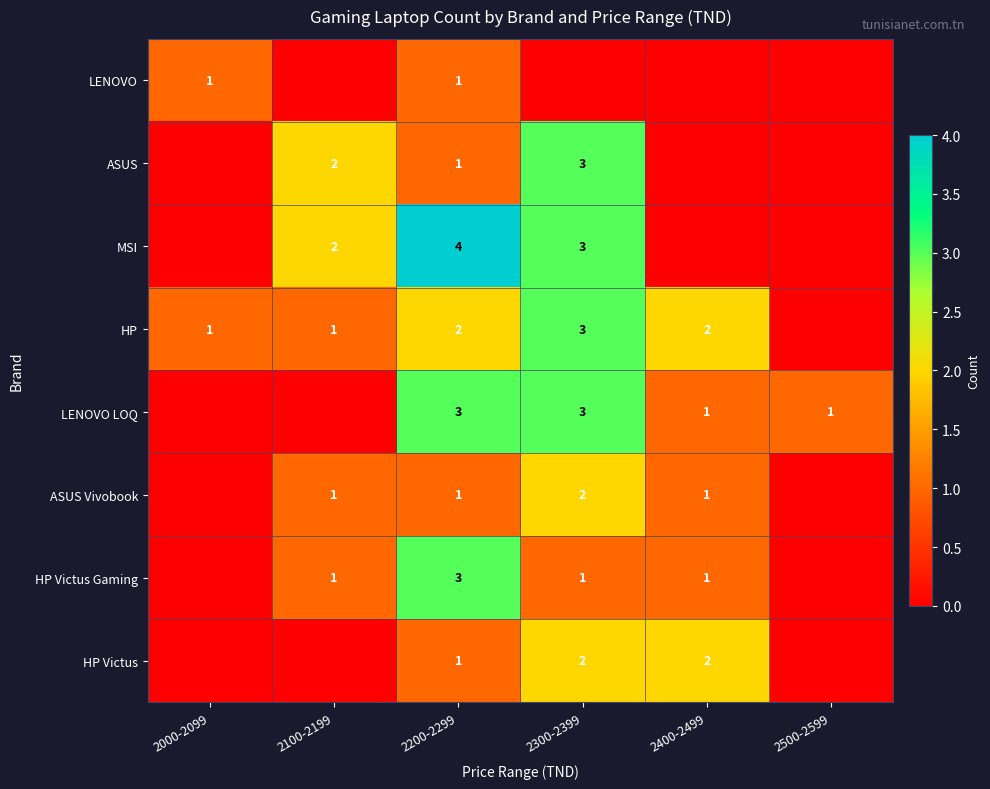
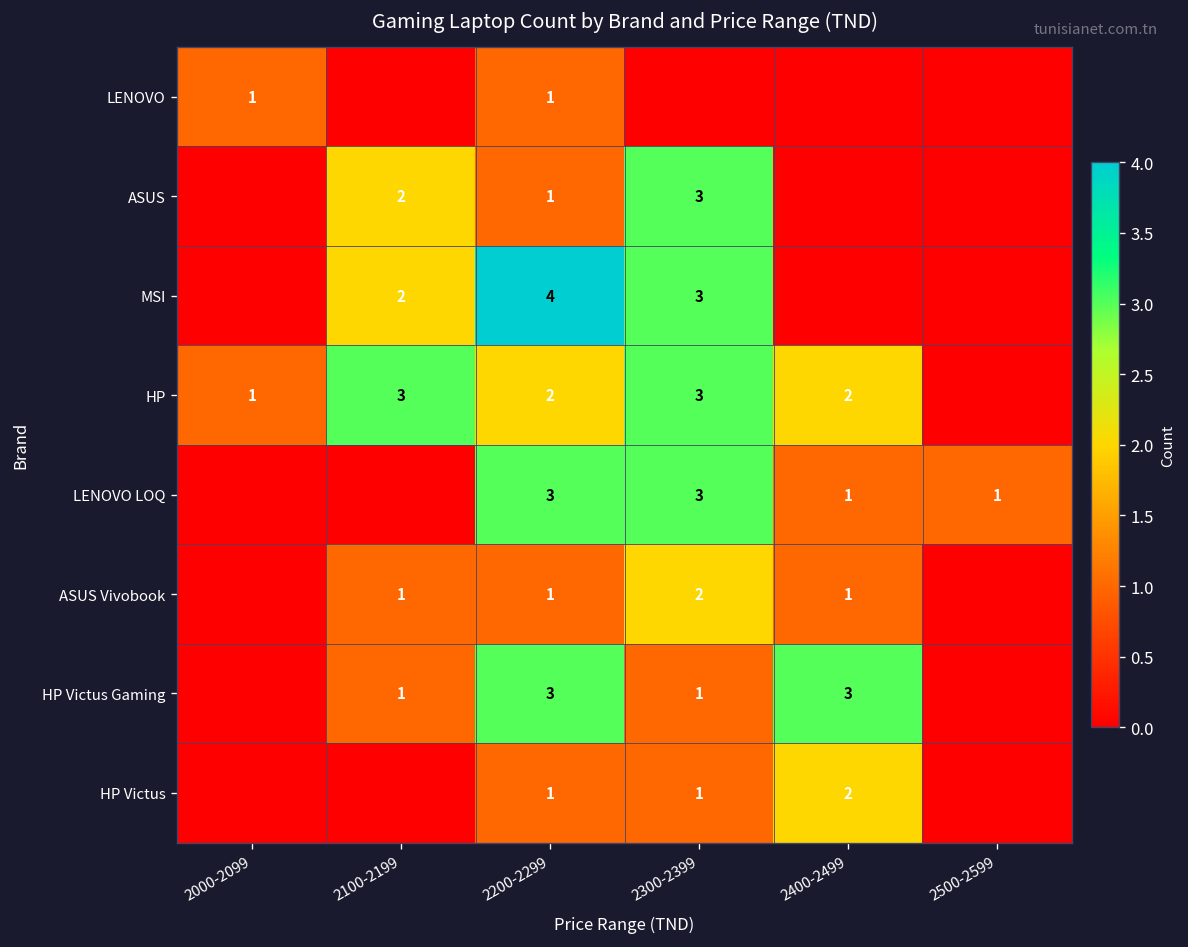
HP, 2100-2199: 1 -> 3
HP Victus Gaming, 2400-2499: 1 -> 3
HP Victus, 2300-2399: 2 -> 1
